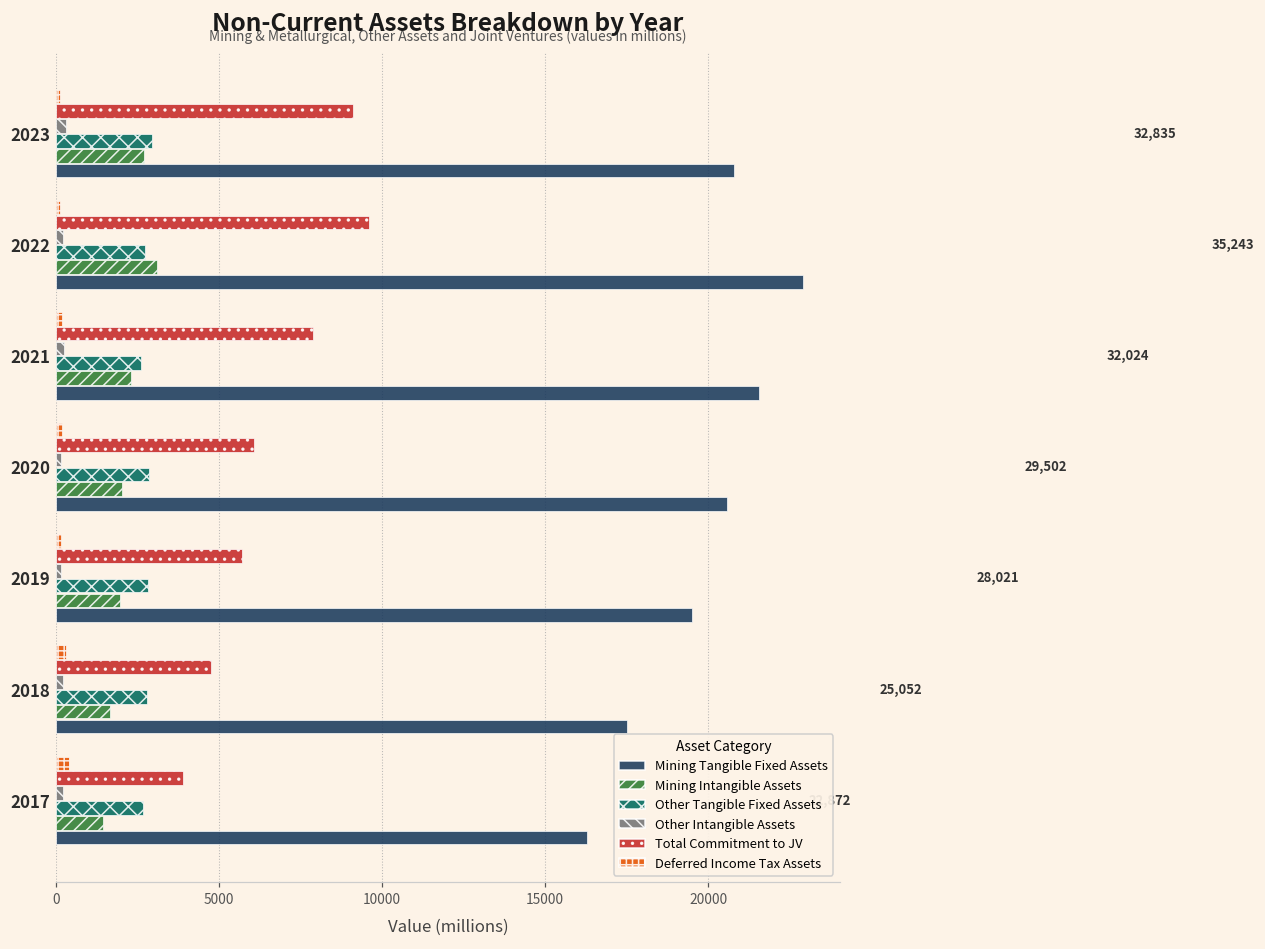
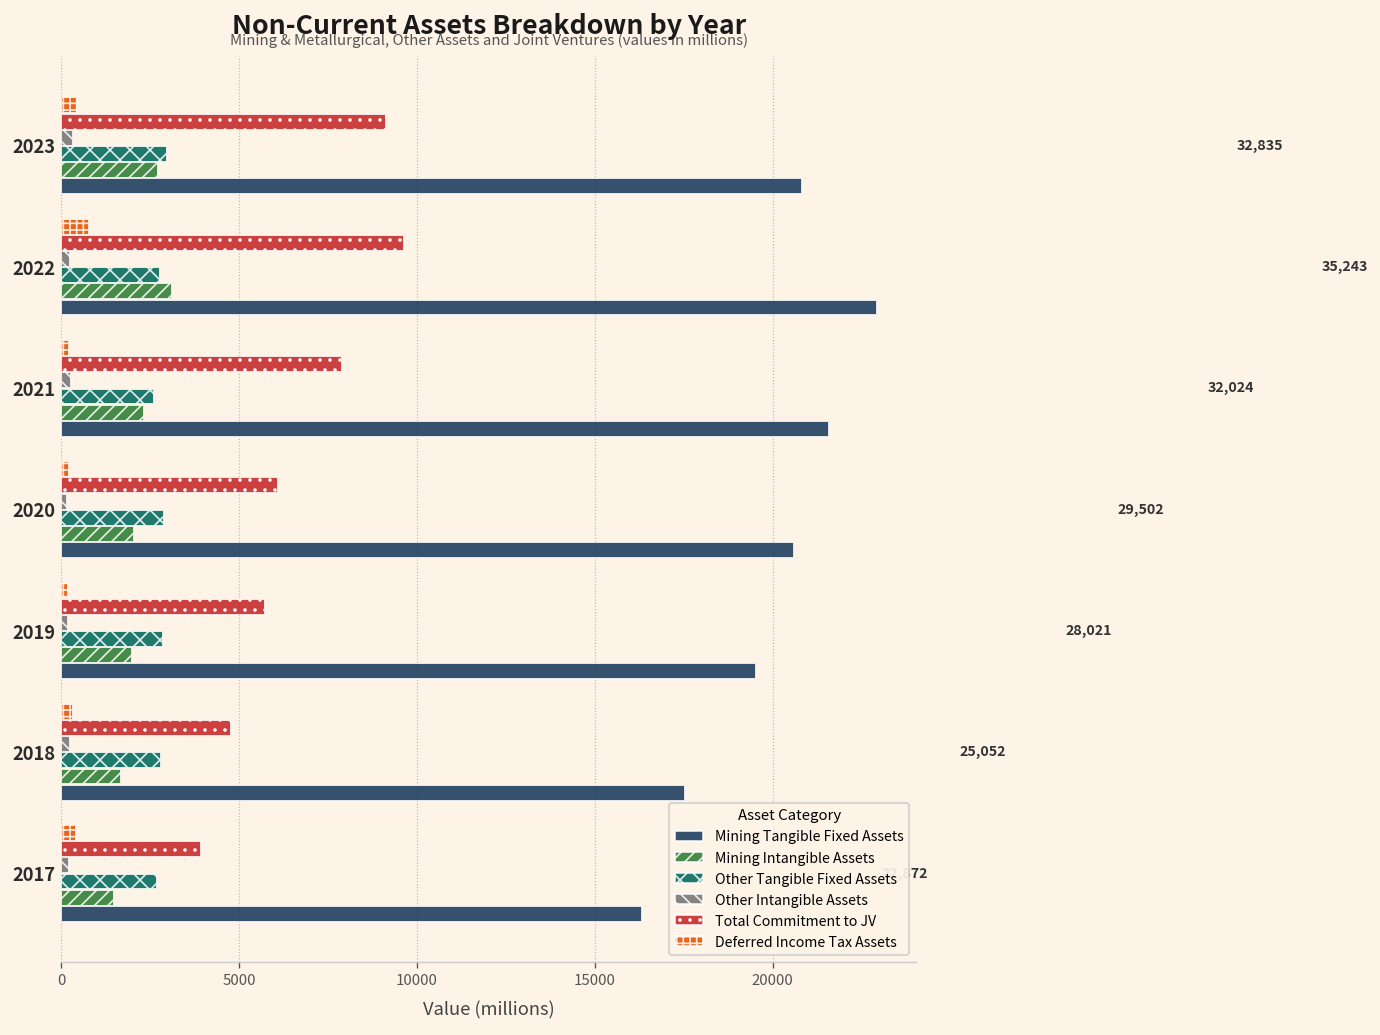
Deferred Income Tax Assets, 2023: 100 -> 400
Deferred Income Tax Assets, 2022: 100 -> 800
